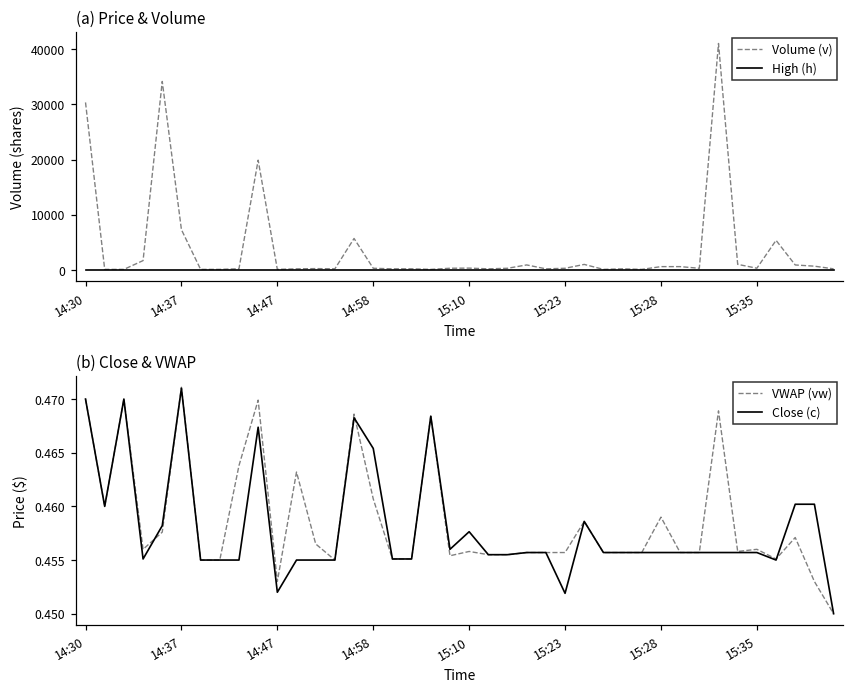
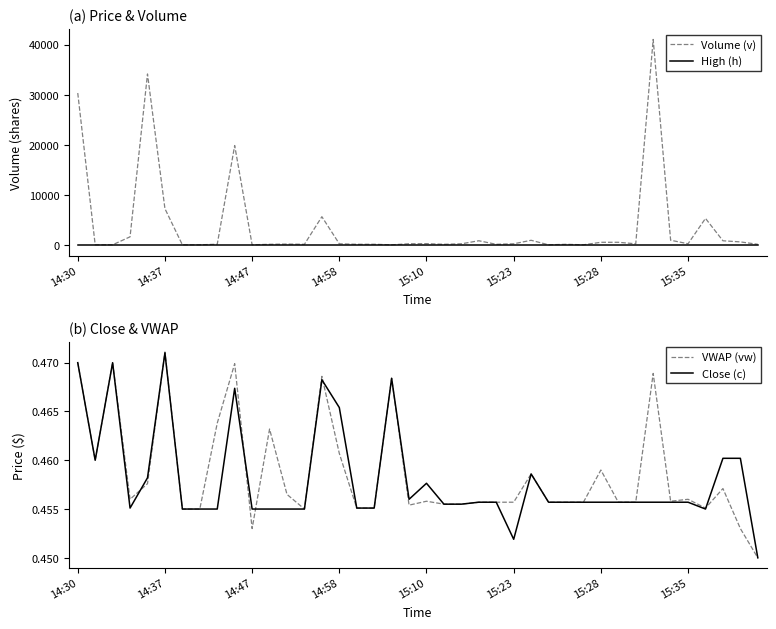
(b) Close & VWAP, Close (c), 14:47: 0.452 -> 0.455
